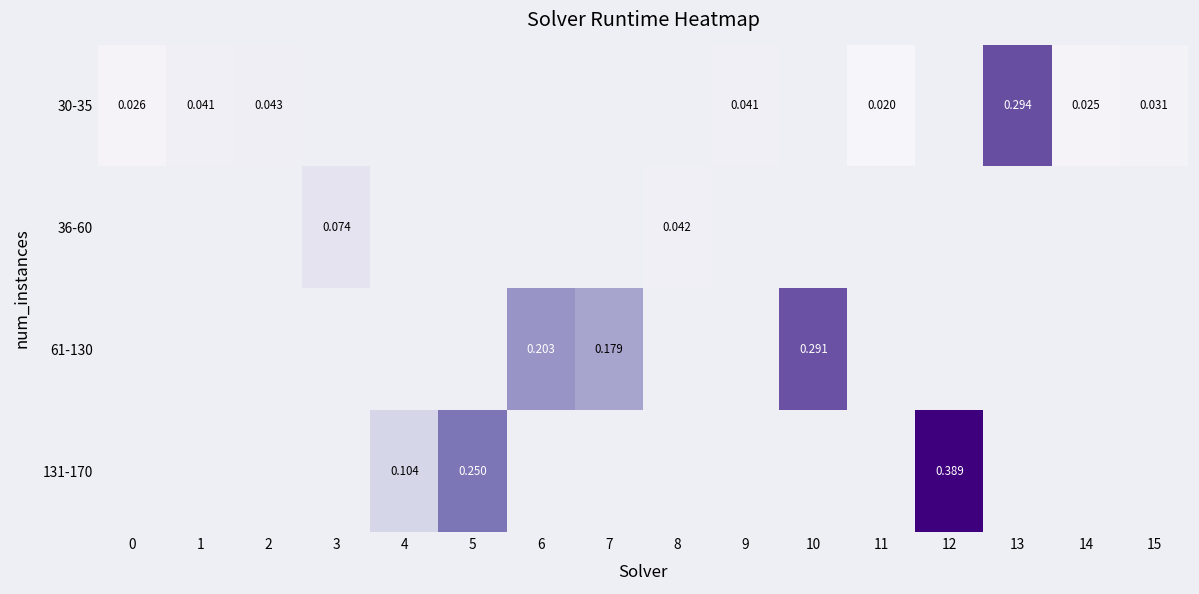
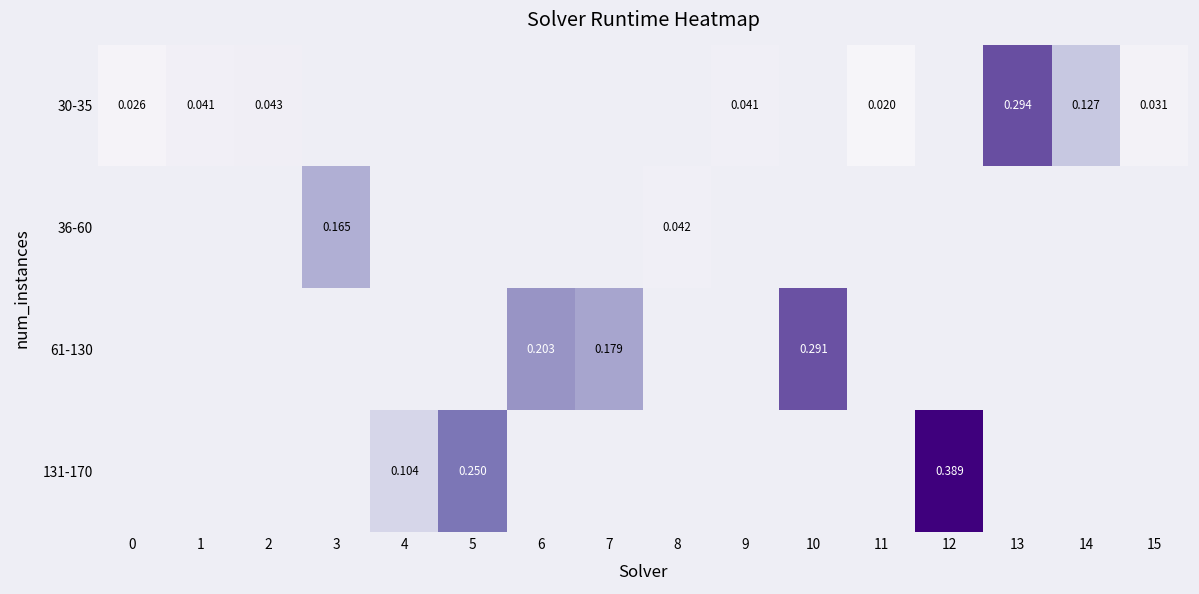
30-35, 14: 0.025 -> 0.127
36-60, 3: 0.074 -> 0.165
